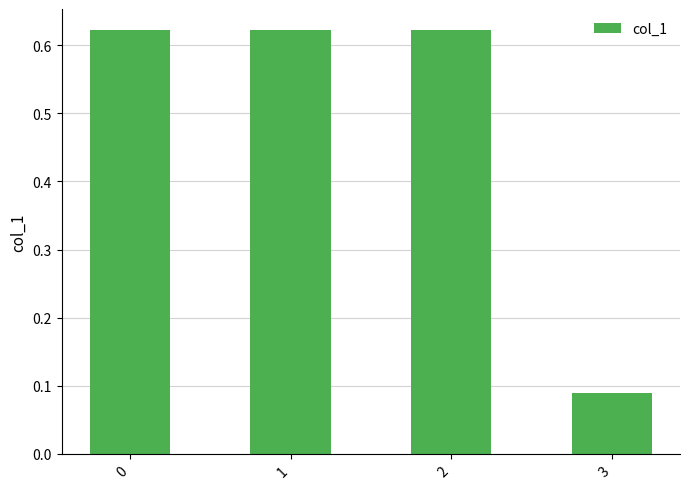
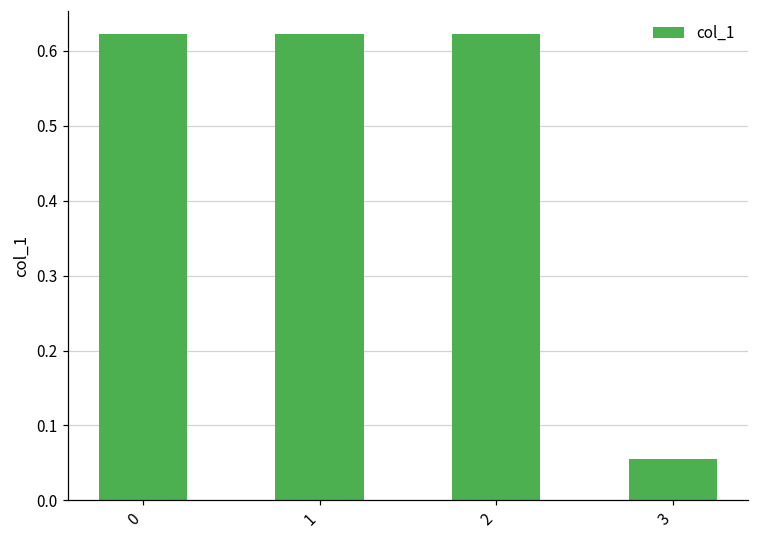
3: 0.09 -> 0.05
